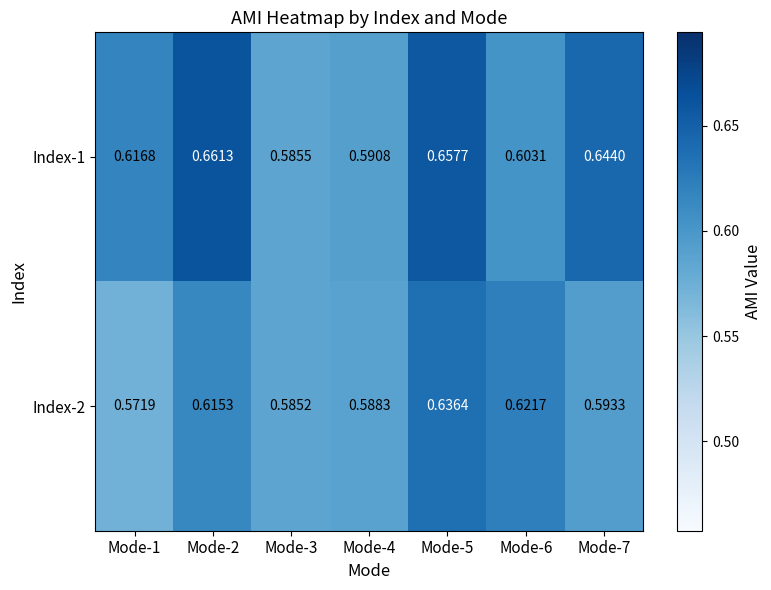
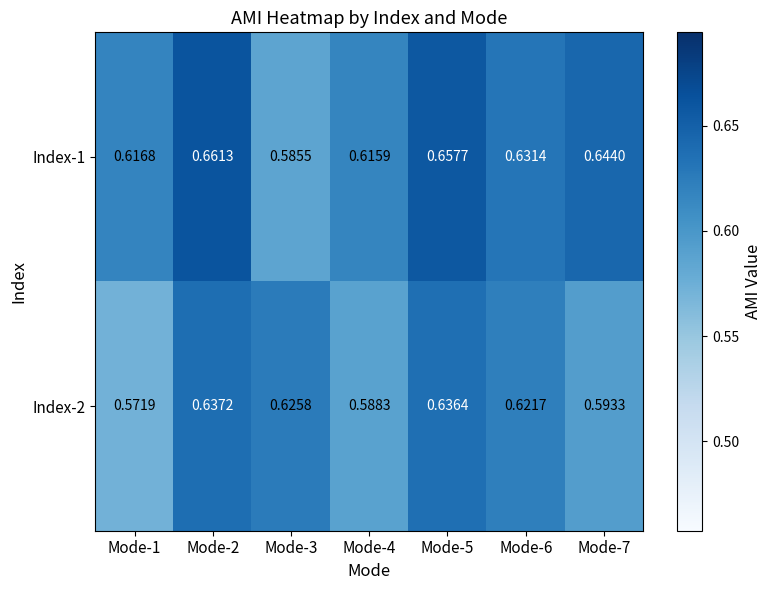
Index-1, Mode-4: 0.5908 -> 0.6159
Index-1, Mode-6: 0.6031 -> 0.6314
Index-2, Mode-2: 0.6153 -> 0.6372
Index-2, Mode-3: 0.5852 -> 0.6258
